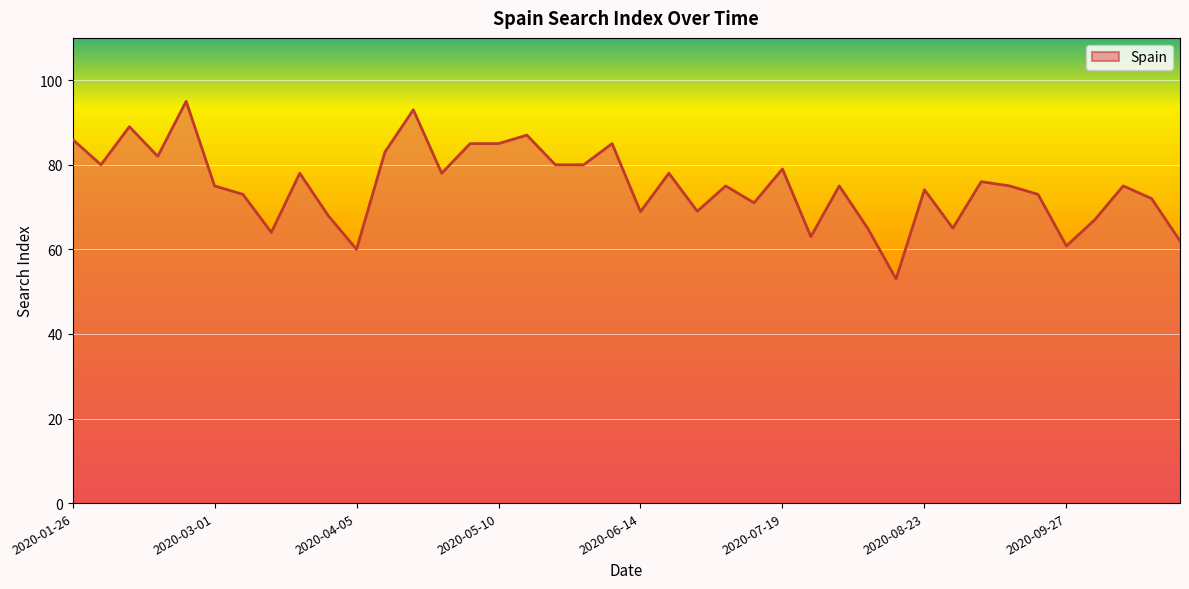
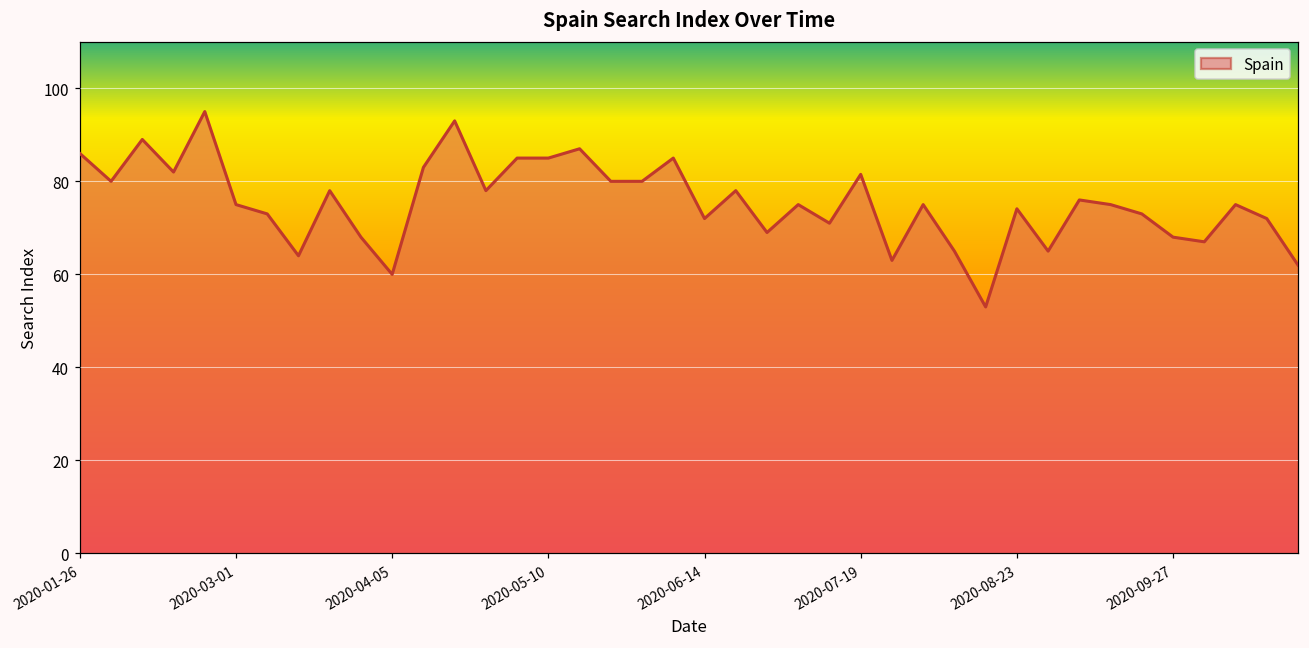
2020-06-14: 69 -> 72
2020-07-19: 79 -> 82
2020-09-27: 61 -> 68
